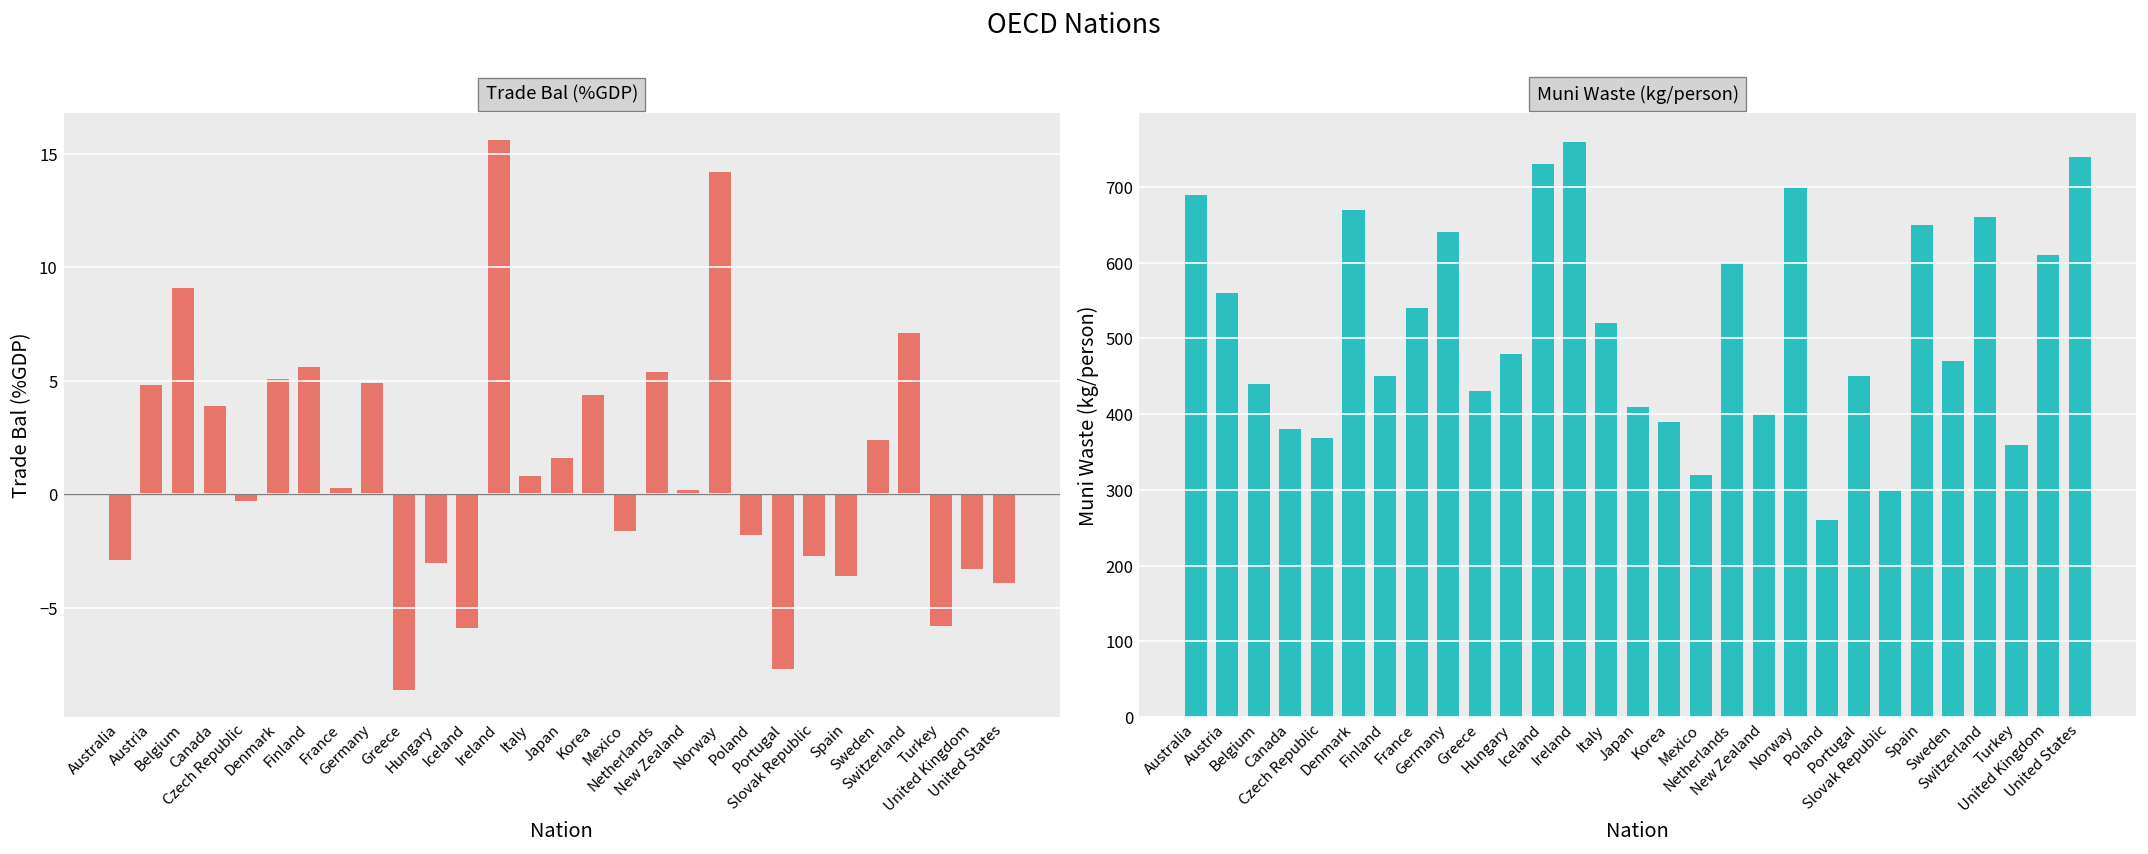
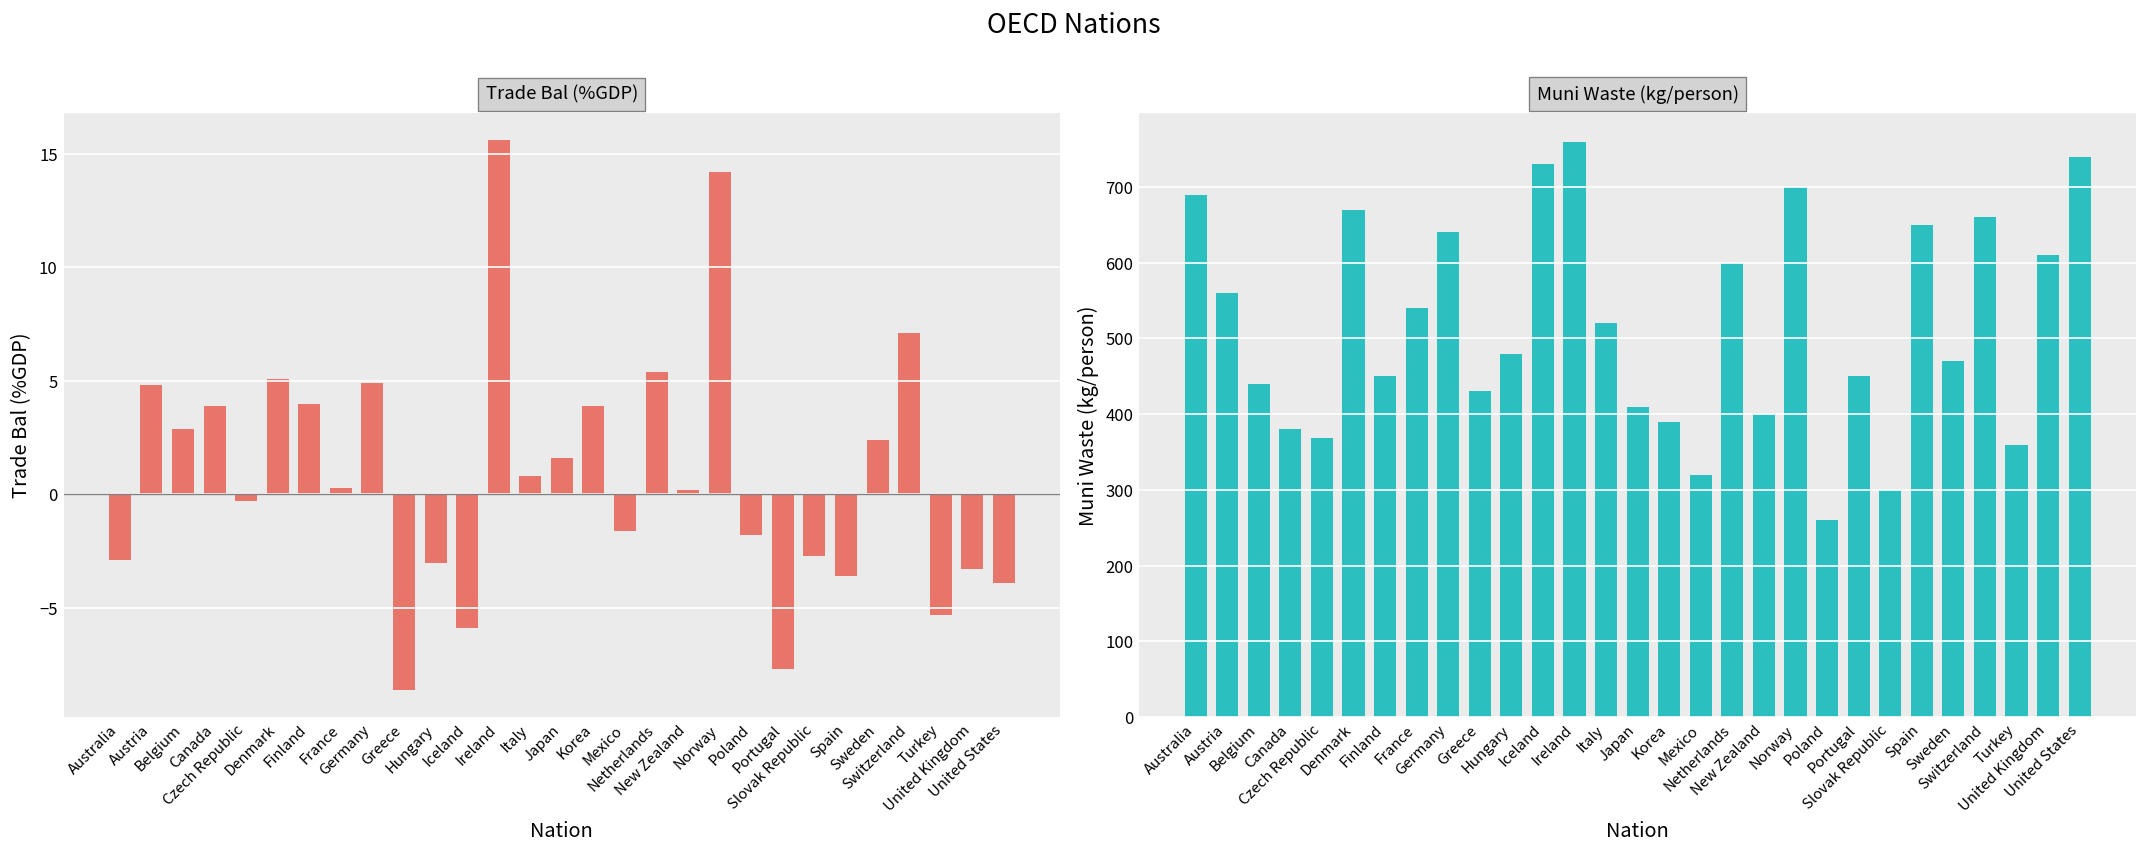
Trade Bal (%GDP), Belgium: 9.1 -> 2.9
Trade Bal (%GDP), Finland: 5.6 -> 4.0
Trade Bal (%GDP), Korea: 4.4 -> 3.9
Trade Bal (%GDP), Turkey: -5.8 -> -5.3
